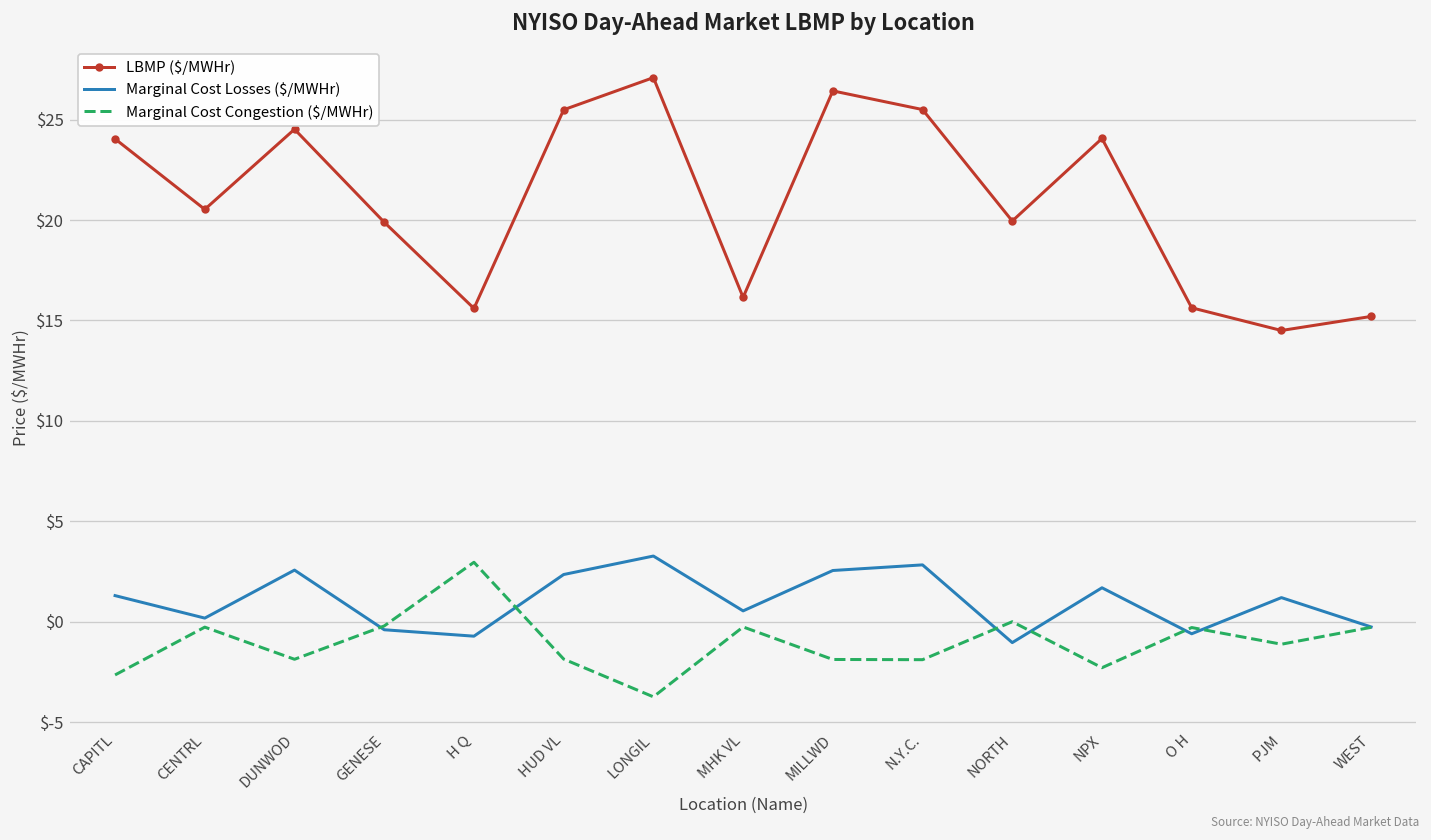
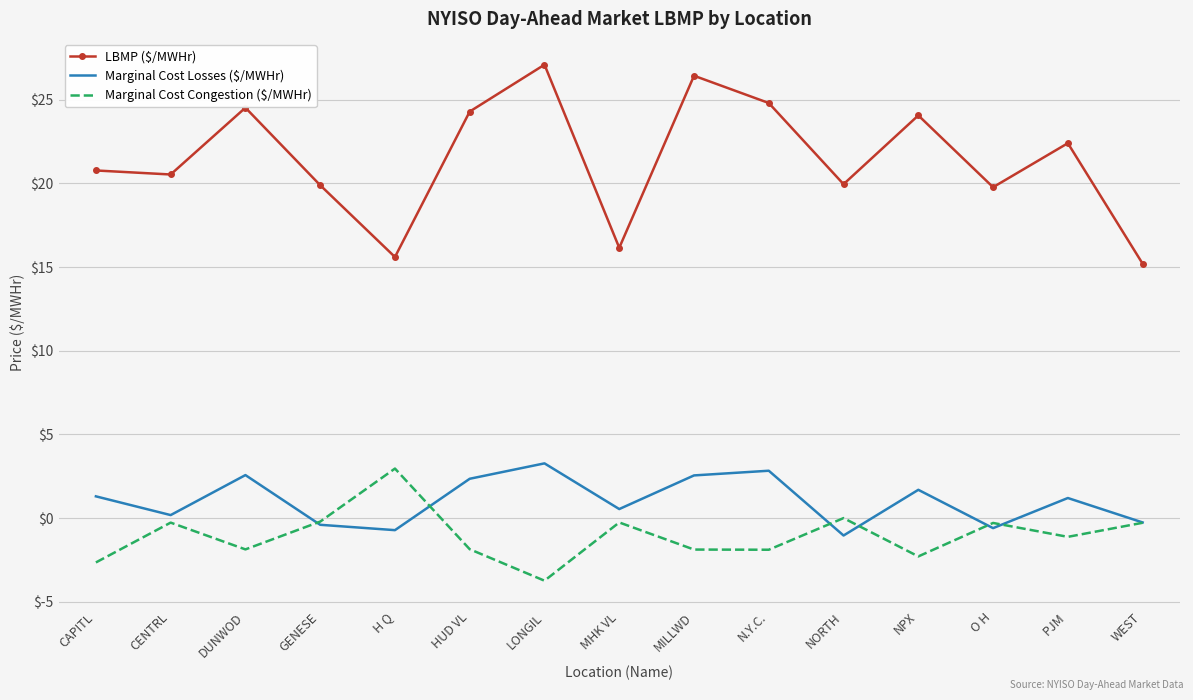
LBMP ($/MWHr), CAPITL: $24.0 -> $20.8
LBMP ($/MWHr), HUD VL: $25.5 -> $24.3
LBMP ($/MWHr), N.Y.C.: $25.5 -> $24.8
LBMP ($/MWHr), O H: $15.6 -> $19.8
LBMP ($/MWHr), PJM: $14.5 -> $22.4
